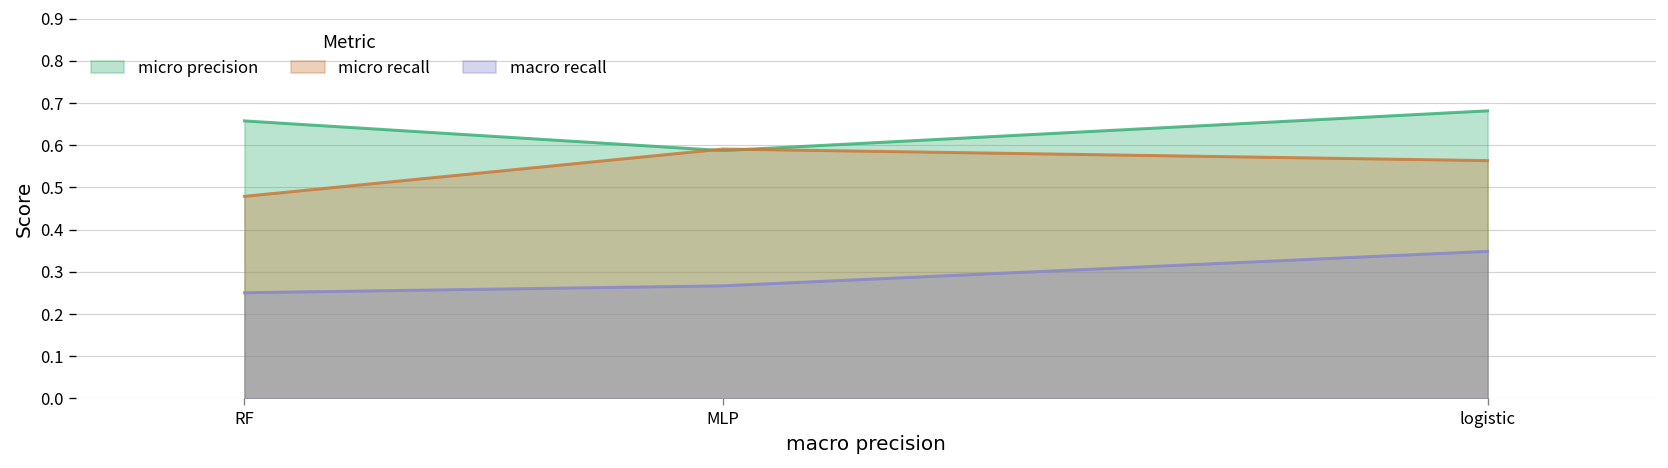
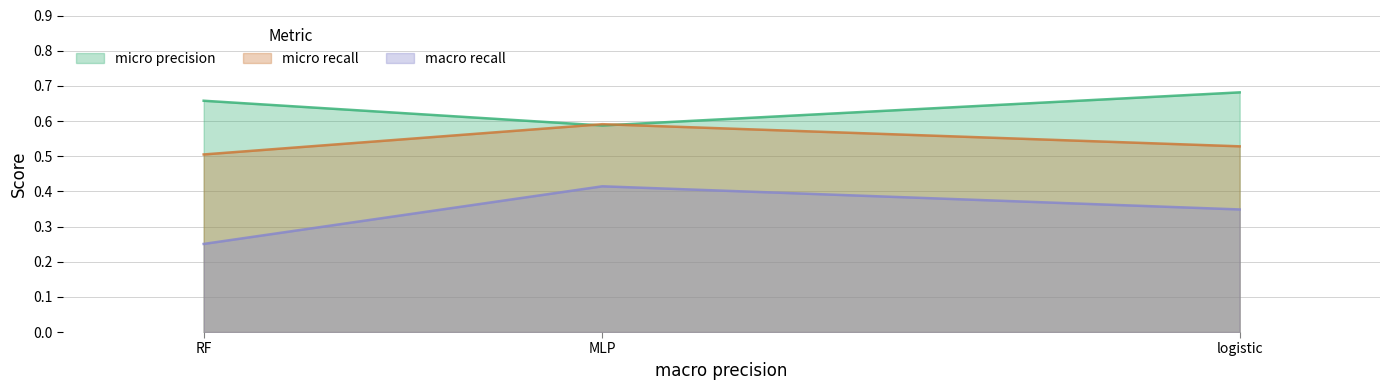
micro recall, RF: 0.48 -> 0.50
macro recall, MLP: 0.27 -> 0.41
micro recall, logistic: 0.56 -> 0.53
